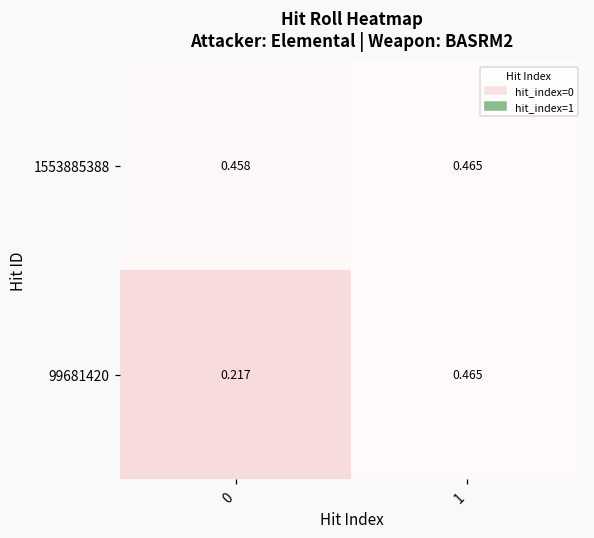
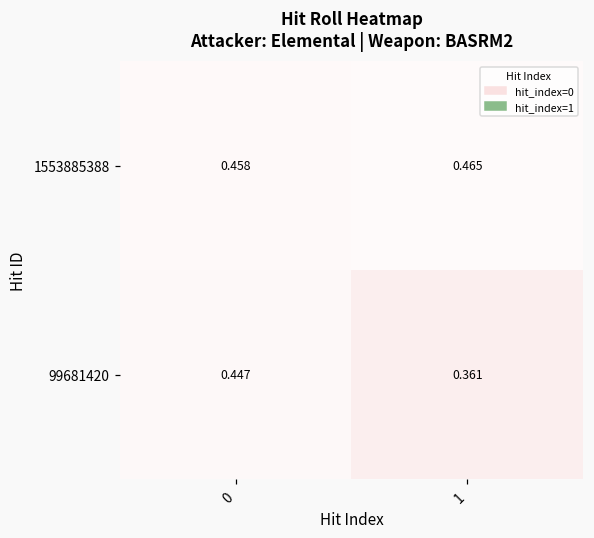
99681420, 0: 0.217 -> 0.447
99681420, 1: 0.465 -> 0.361
